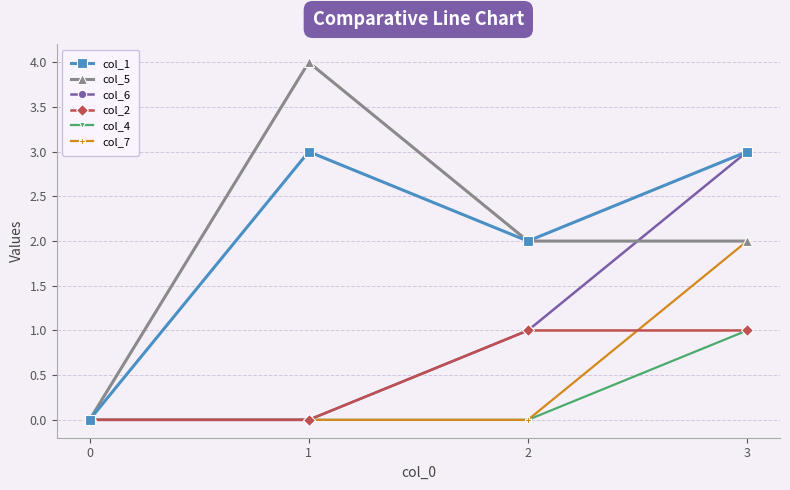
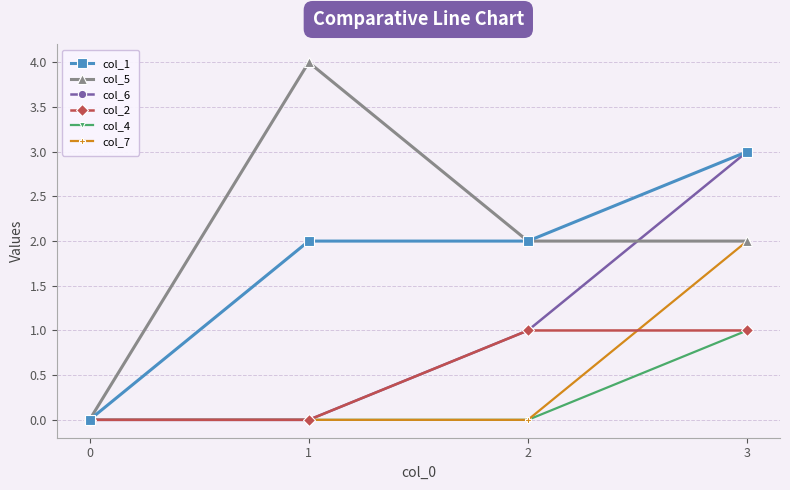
col_1, 1: 3 -> 2
